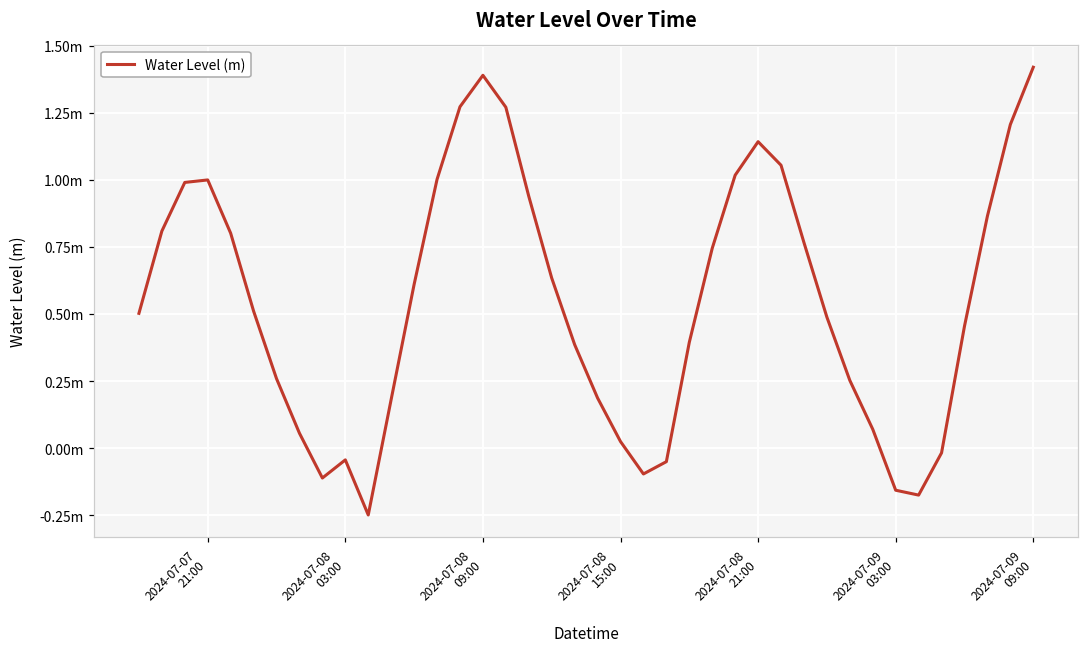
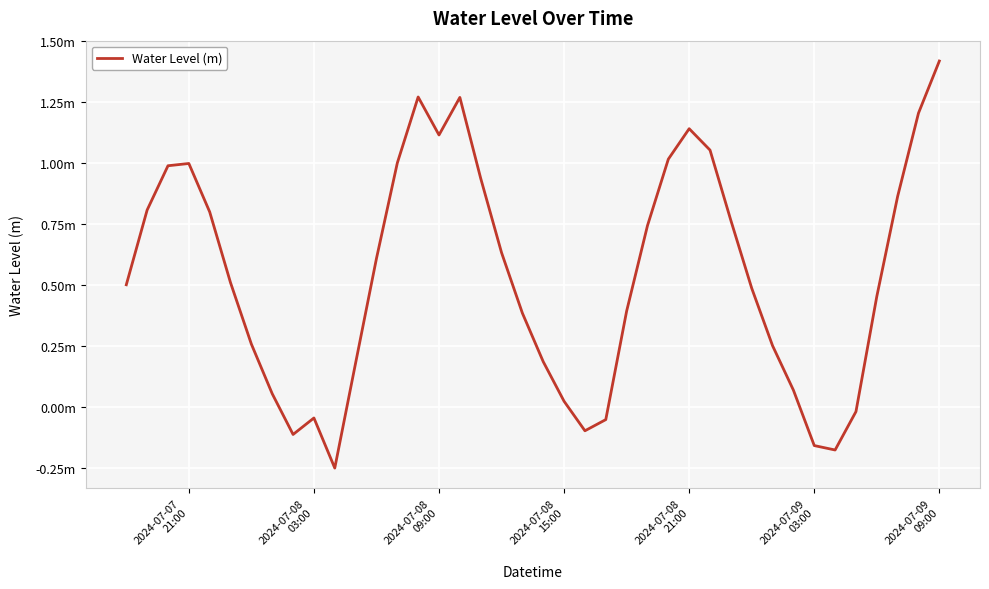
2024-07-08 09:00: 1.39m -> 1.12m
